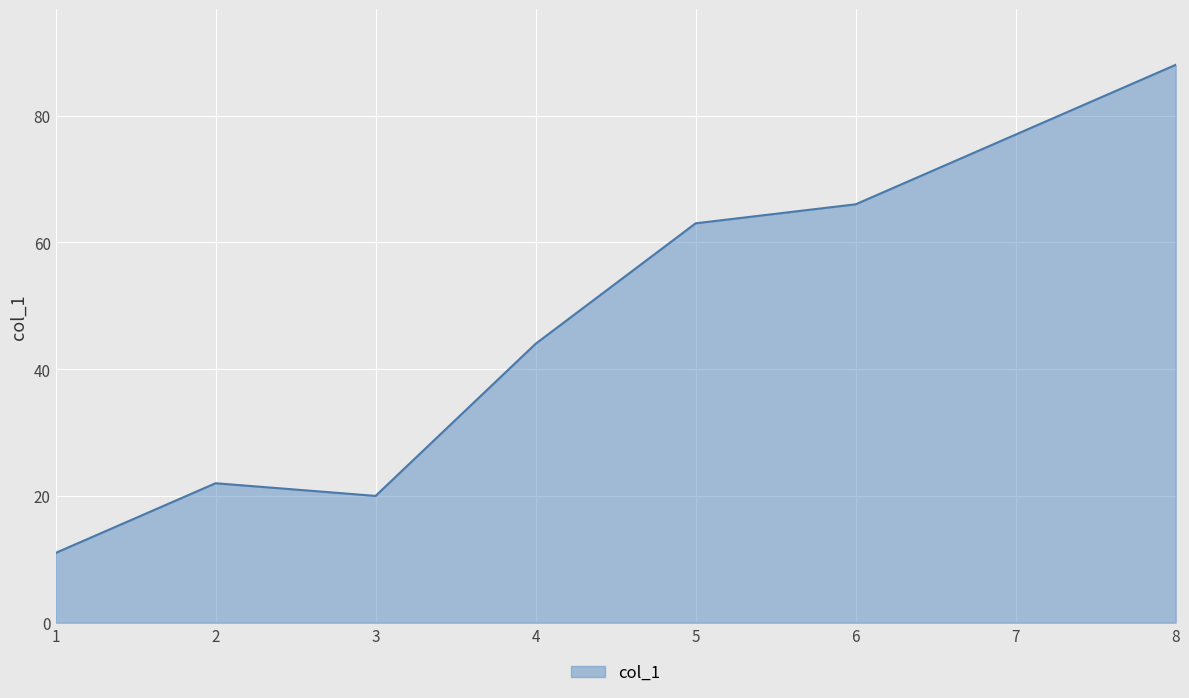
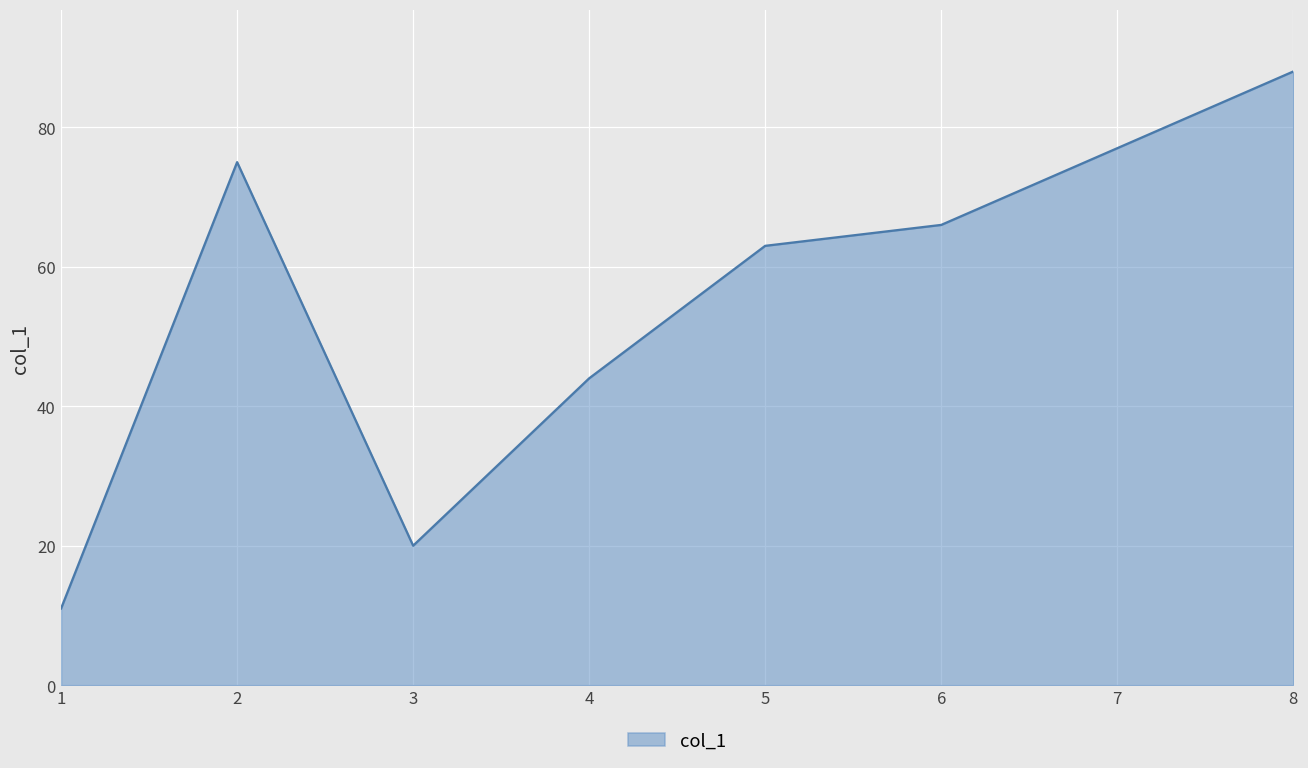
2: 22 -> 75
